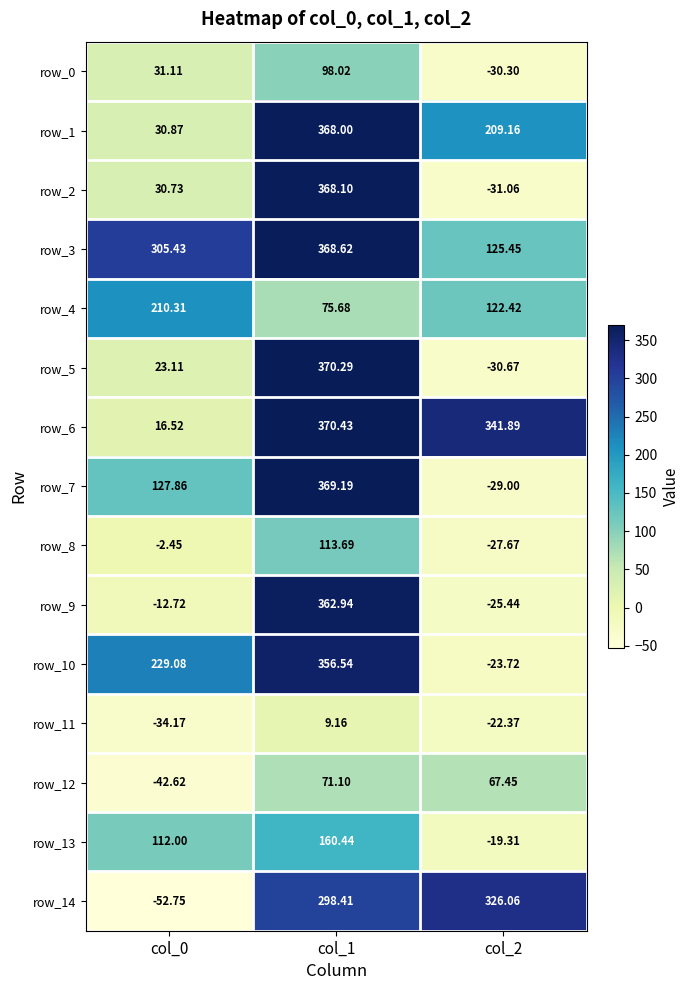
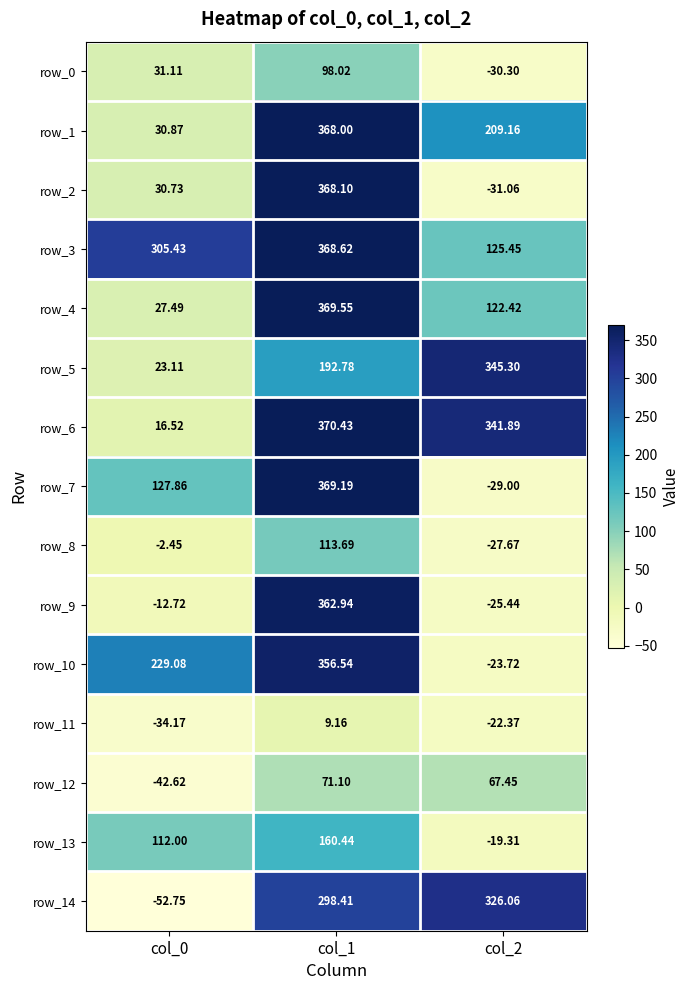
row_4, col_0: 210.31 -> 27.49
row_4, col_1: 75.68 -> 369.55
row_5, col_1: 370.29 -> 192.78
row_5, col_2: -30.67 -> 345.30
